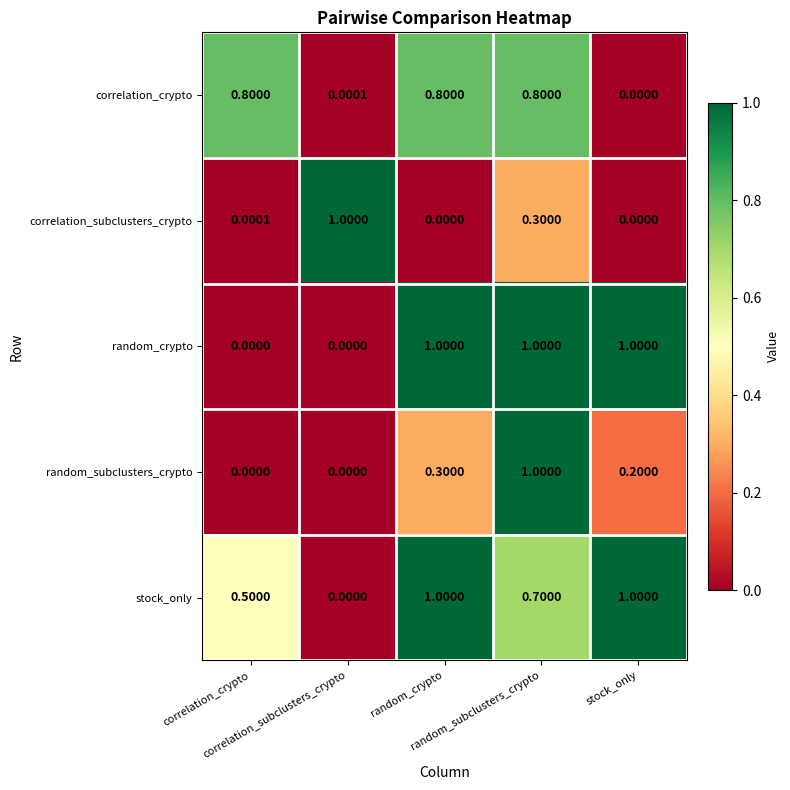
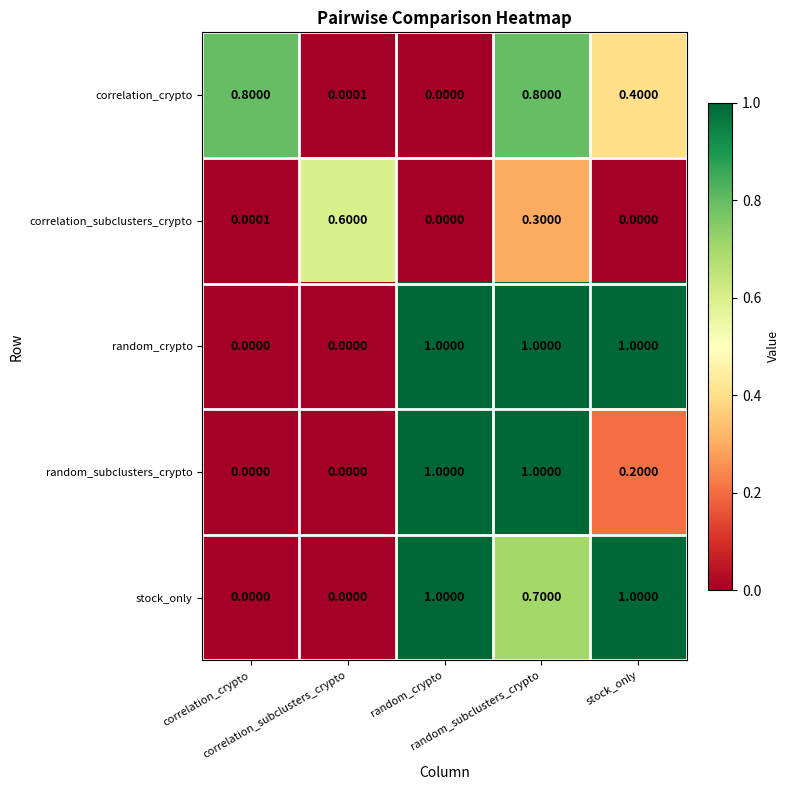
correlation_crypto, random_crypto: 0.8000 -> 0.0000
correlation_crypto, stock_only: 0.0000 -> 0.4000
correlation_subclusters_crypto, correlation_subclusters_crypto: 1.0000 -> 0.6000
random_subclusters_crypto, random_crypto: 0.3000 -> 1.0000
stock_only, correlation_crypto: 0.5000 -> 0.0000
